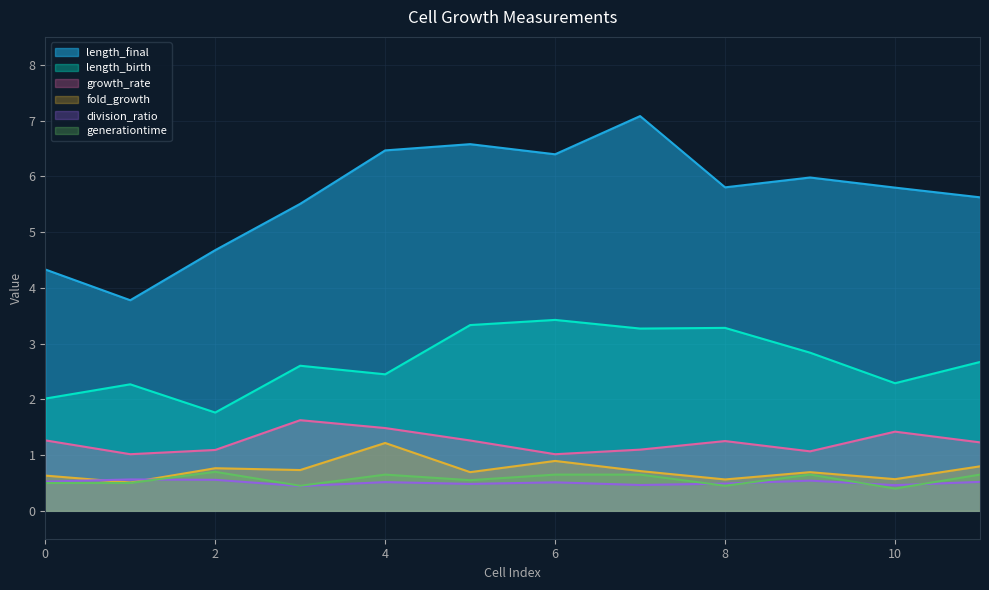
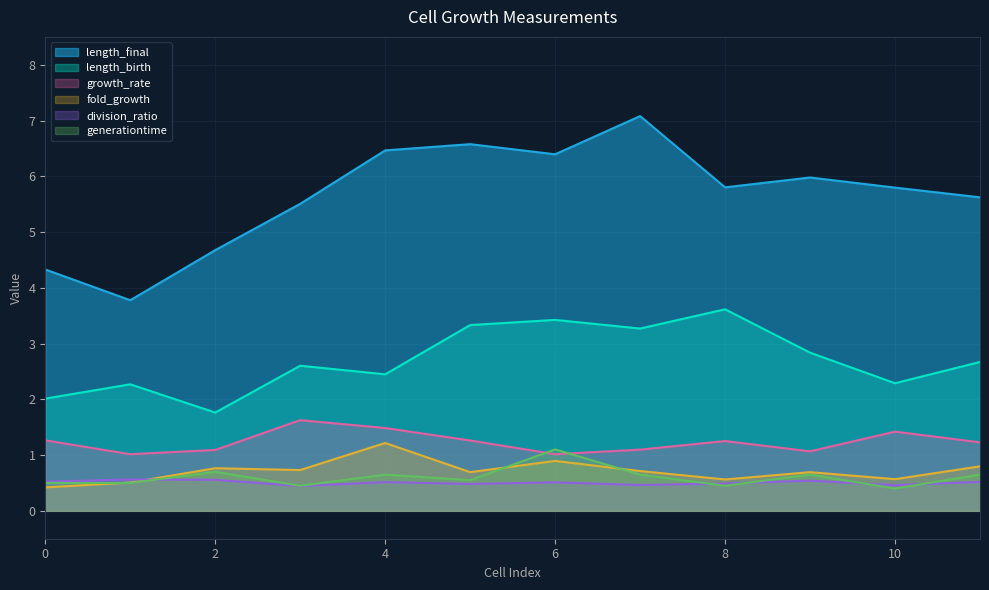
fold_growth, 0: 0.6 -> 0.4
generationtime, 6: 0.6 -> 1.1
length_birth, 8: 3.3 -> 3.6
